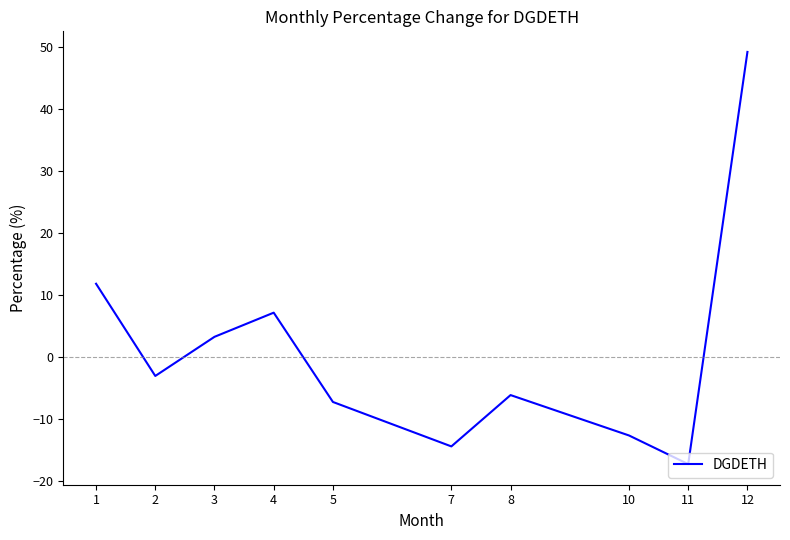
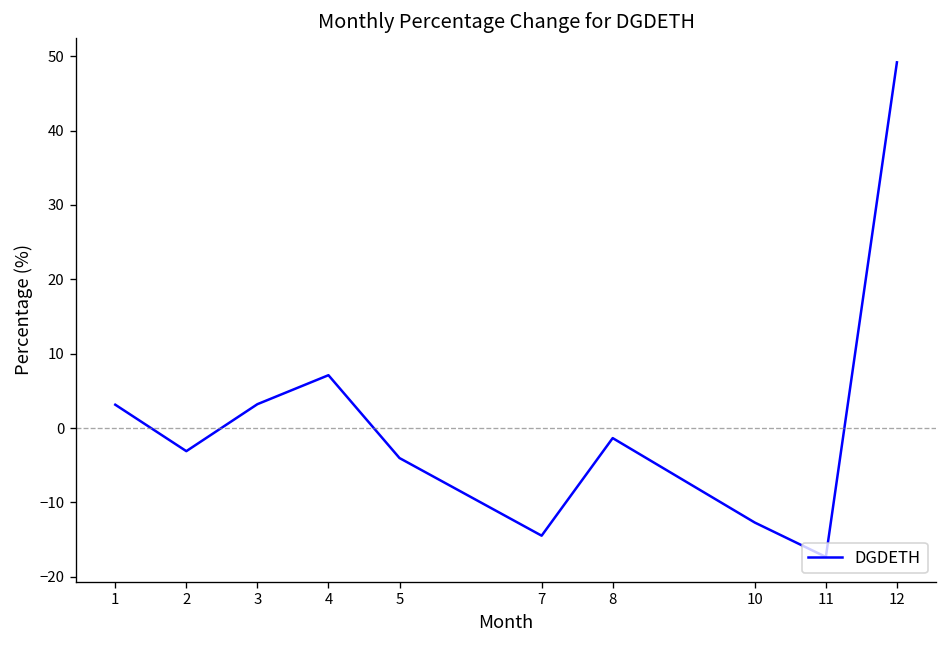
1: 12 -> 3
5: -7 -> -4
8: -6 -> -1
